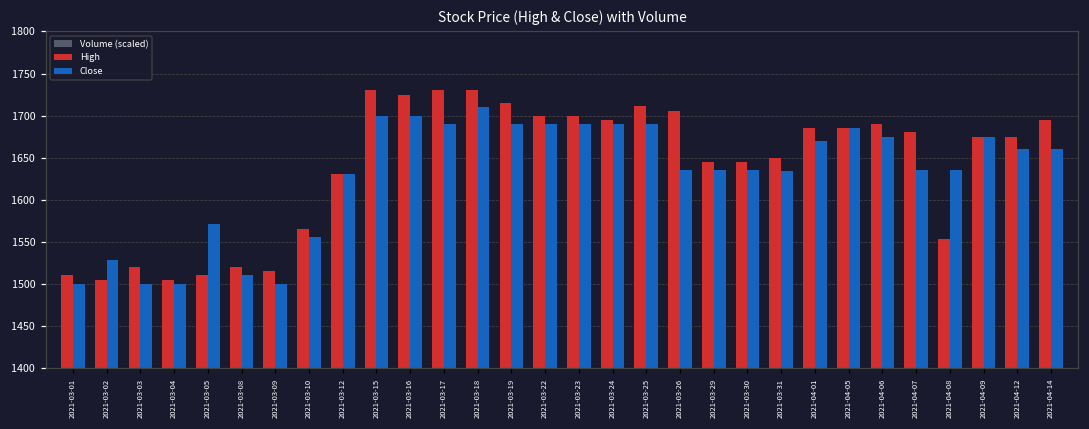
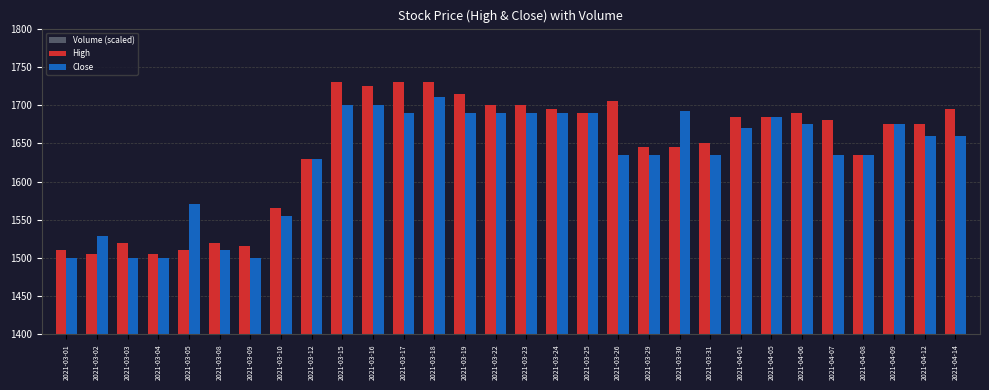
High, 2021-03-25: 1710 -> 1690
Close, 2021-03-30: 1640 -> 1690
High, 2021-04-08: 1550 -> 1640
